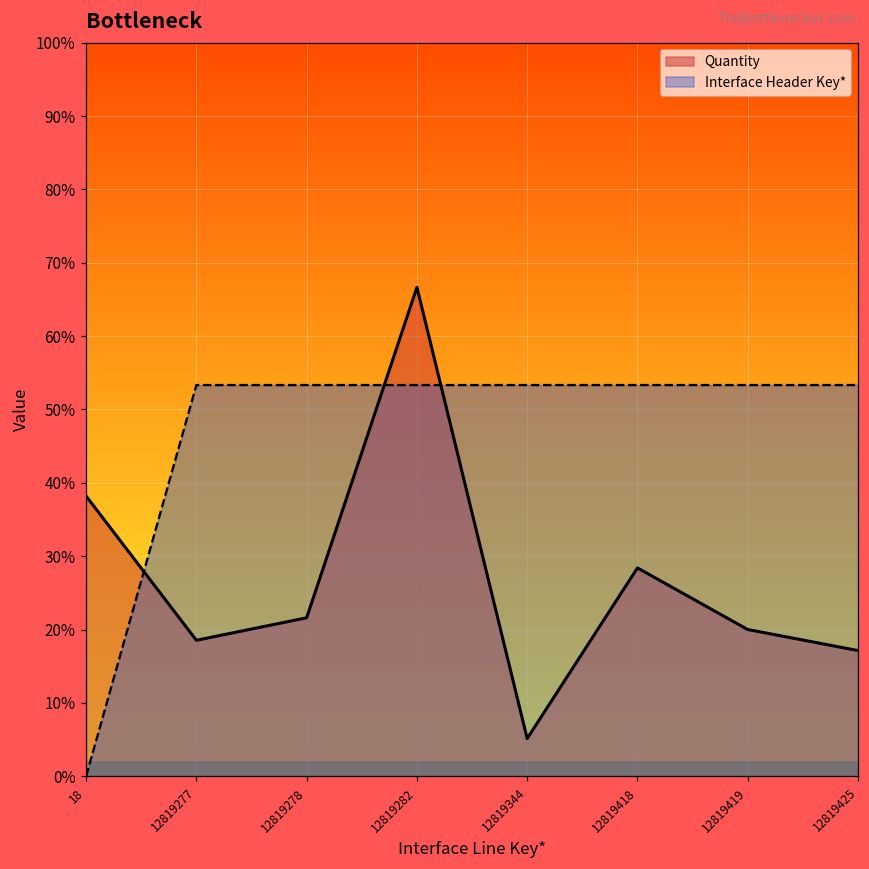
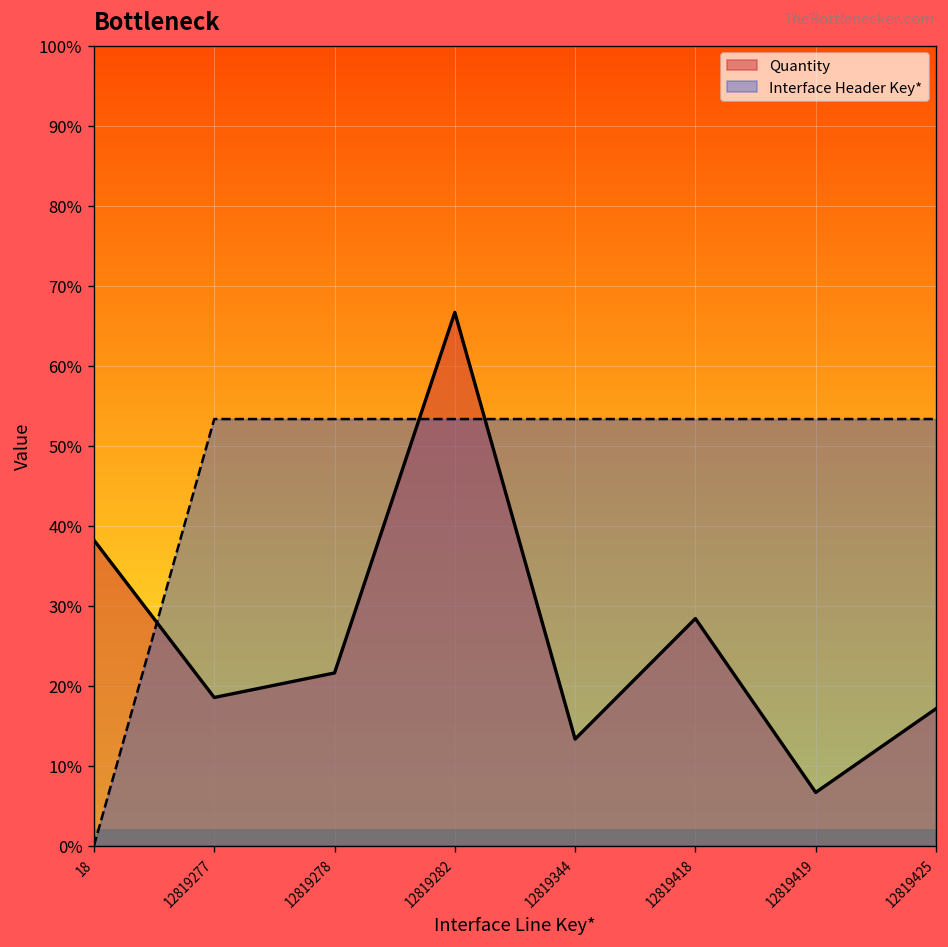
Quantity, 12819344: 5% -> 13%
Quantity, 12819419: 20% -> 7%
